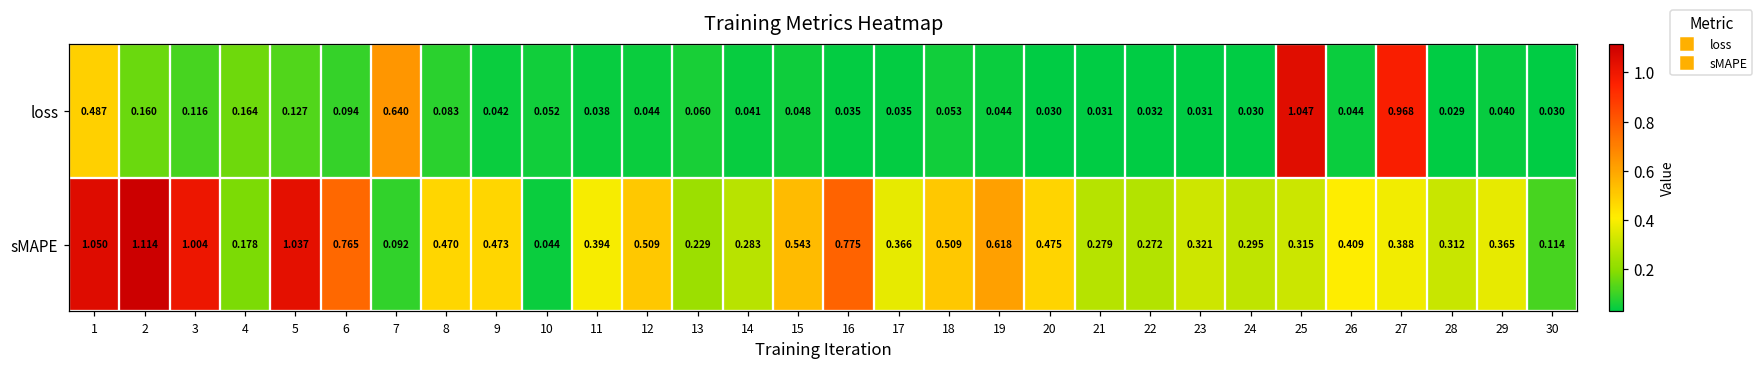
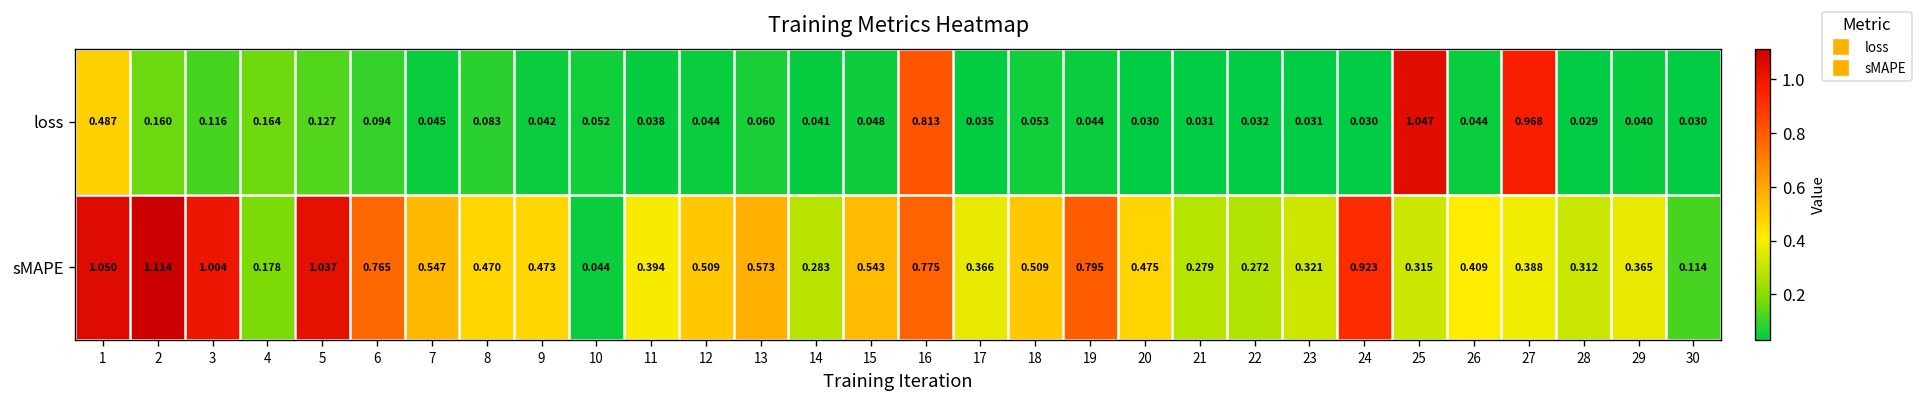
loss, 7: 0.640 -> 0.045
loss, 16: 0.035 -> 0.813
sMAPE, 7: 0.092 -> 0.547
sMAPE, 13: 0.229 -> 0.573
sMAPE, 19: 0.618 -> 0.795
sMAPE, 24: 0.295 -> 0.923
